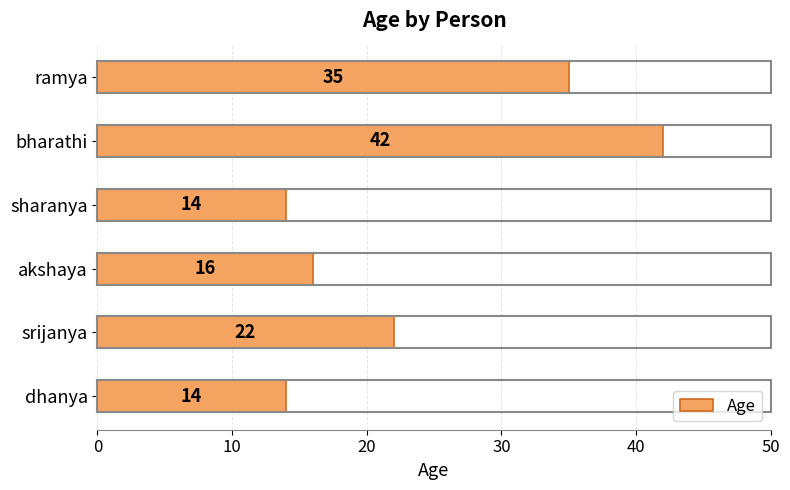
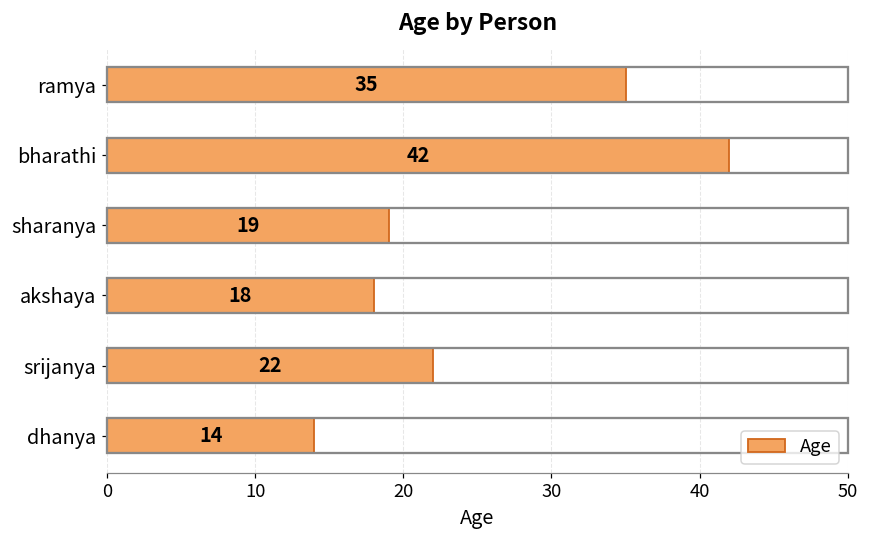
sharanya: 14 -> 19
akshaya: 16 -> 18
